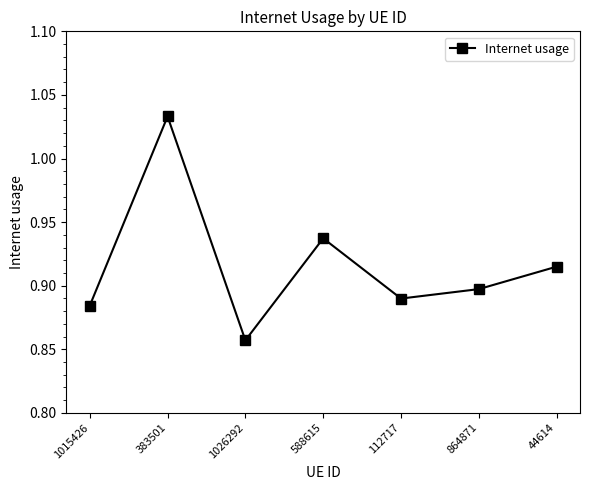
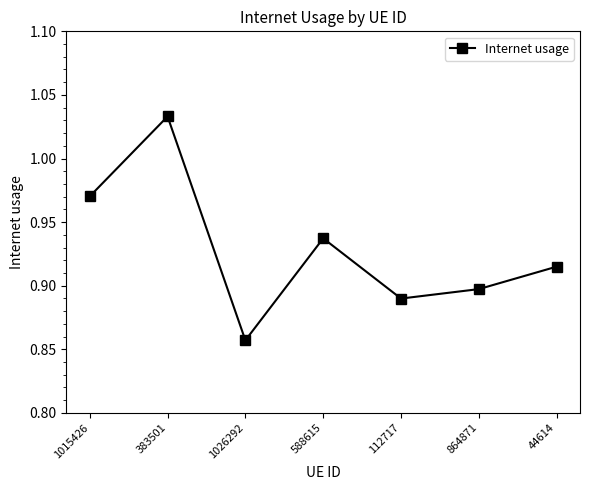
1015426: 0.884 -> 0.970
